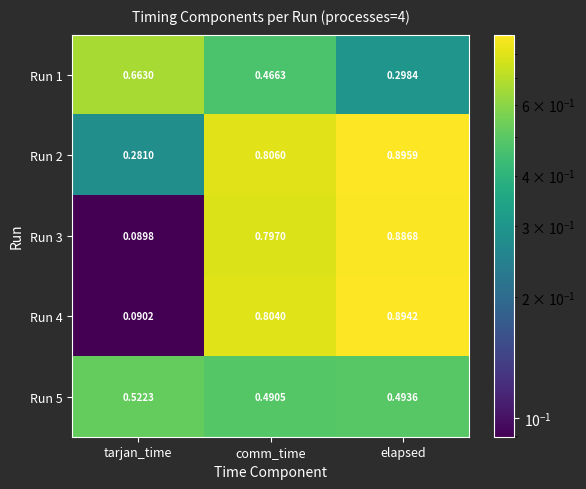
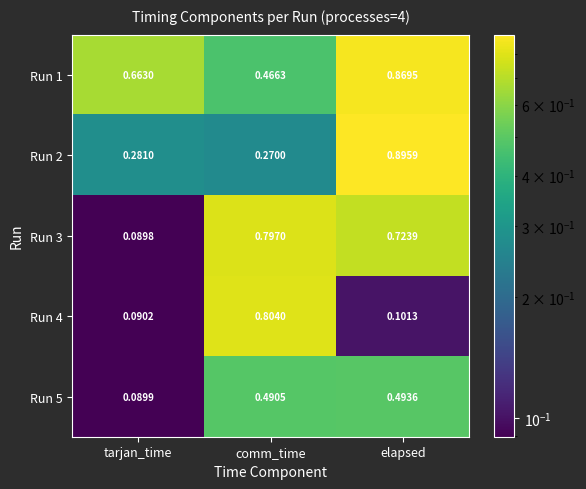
Run 1, elapsed: 0.2984 -> 0.8695
Run 2, comm_time: 0.8060 -> 0.2700
Run 3, elapsed: 0.8868 -> 0.7239
Run 4, elapsed: 0.8942 -> 0.1013
Run 5, tarjan_time: 0.5223 -> 0.0899
